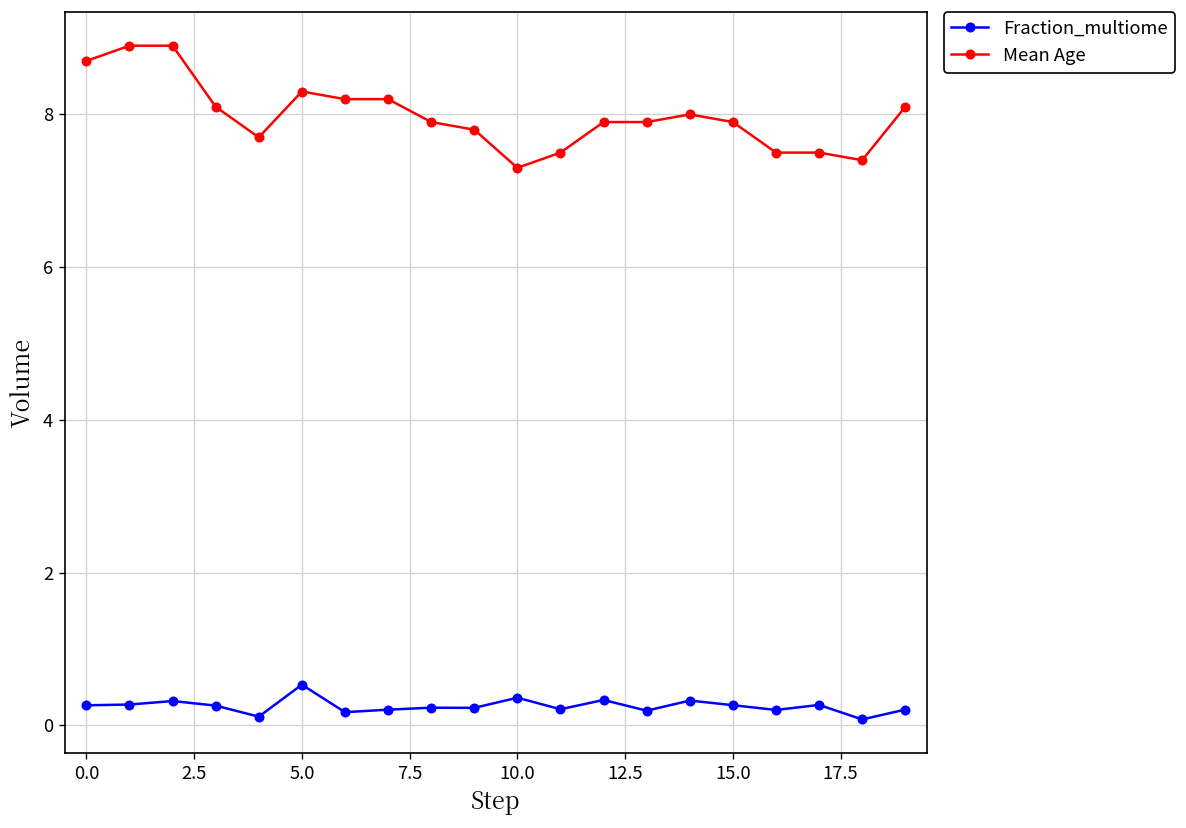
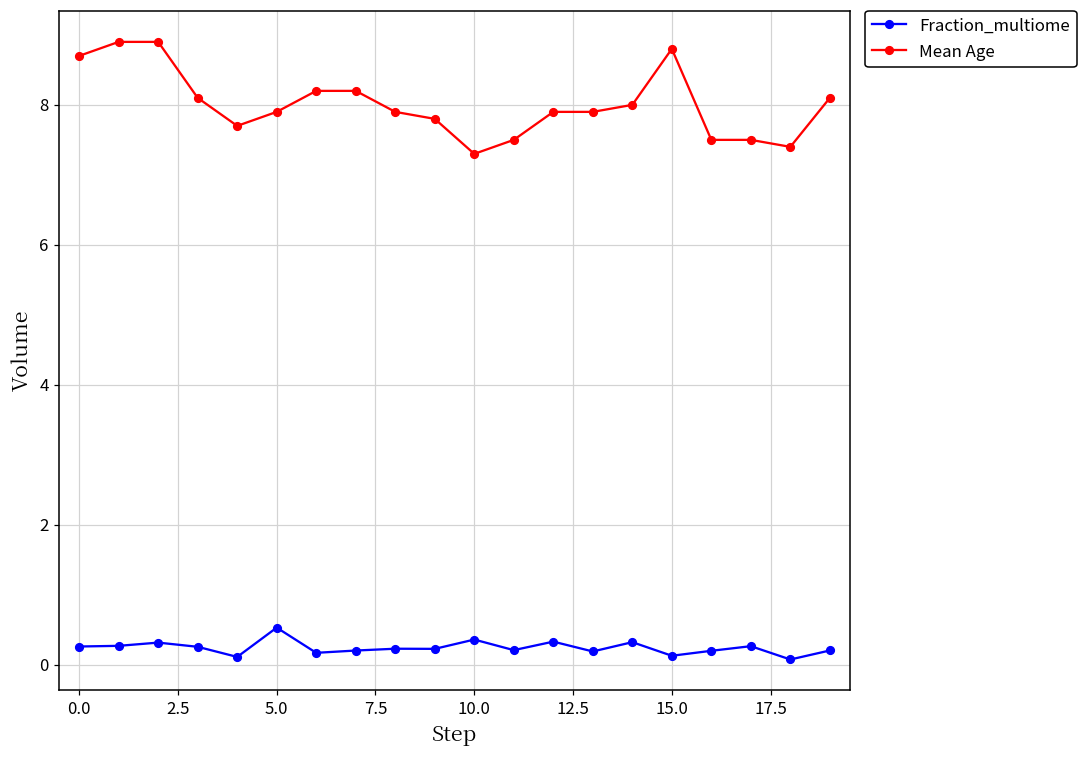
Mean Age, 5.0: 8.3 -> 7.9
Fraction_multiome, 15.0: 0.3 -> 0.1
Mean Age, 15.0: 7.9 -> 8.8
